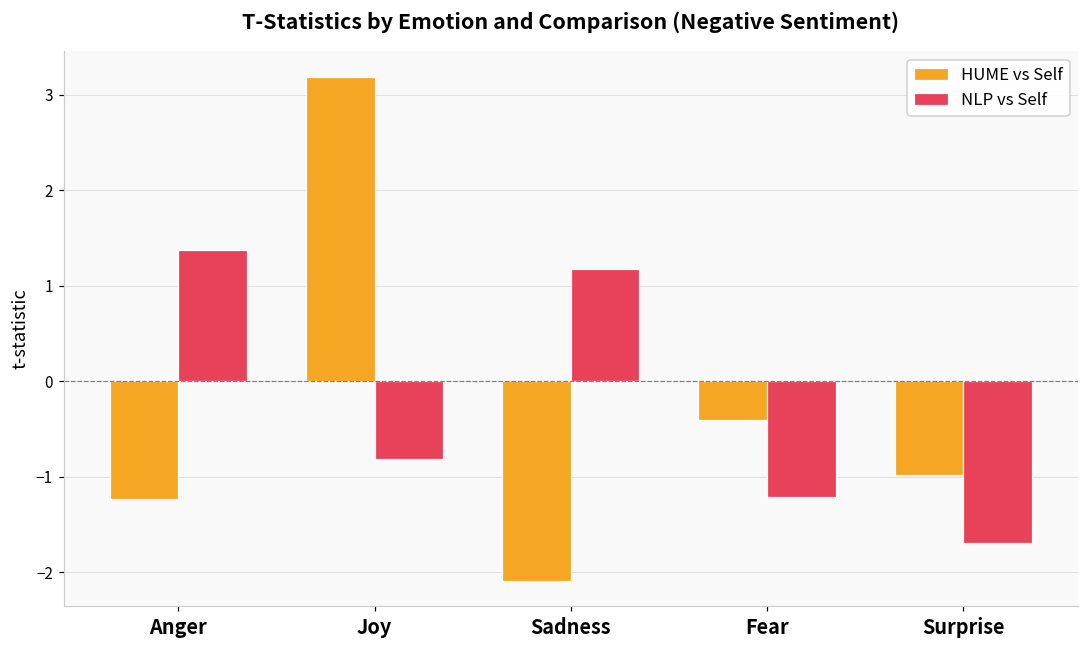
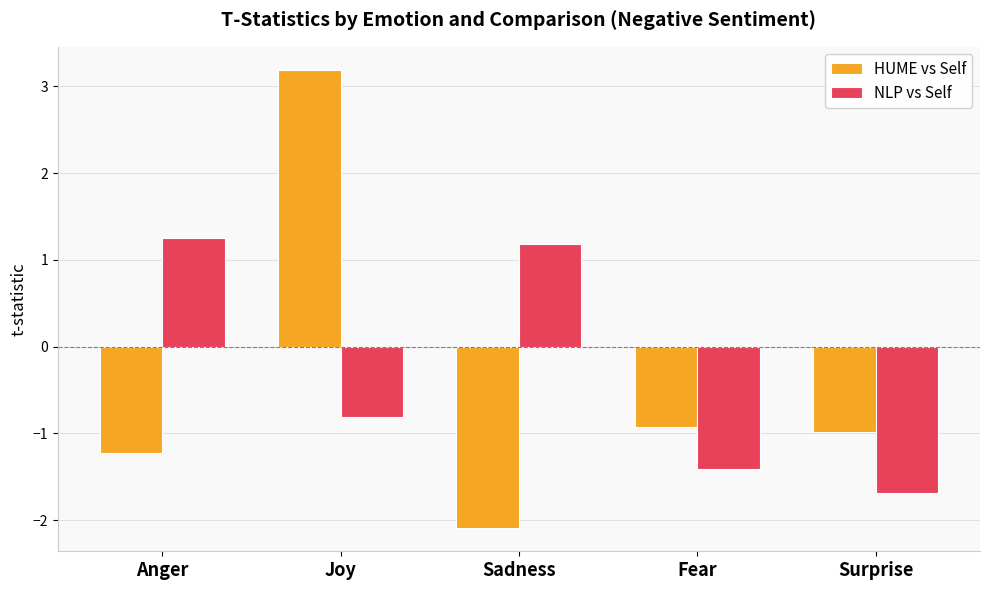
NLP vs Self, Anger: 1.4 -> 1.3
HUME vs Self, Fear: -0.4 -> -0.9
NLP vs Self, Fear: -1.2 -> -1.4
